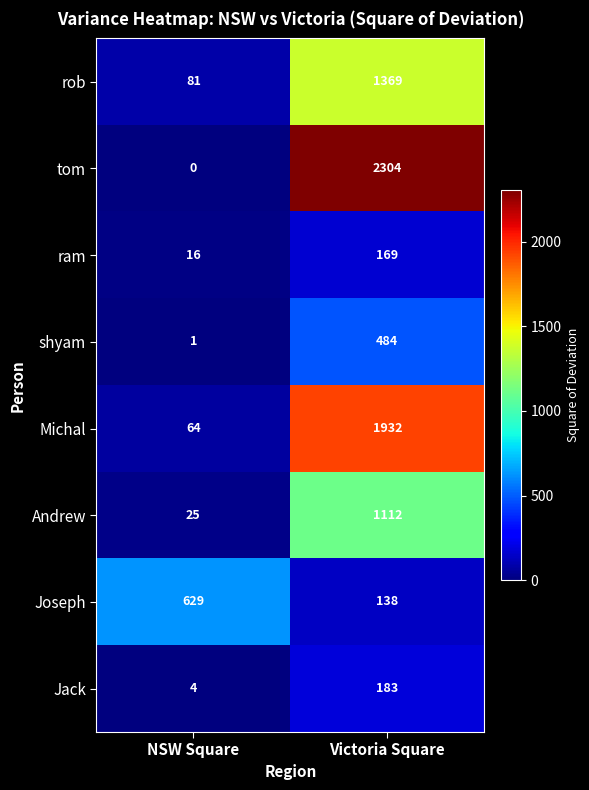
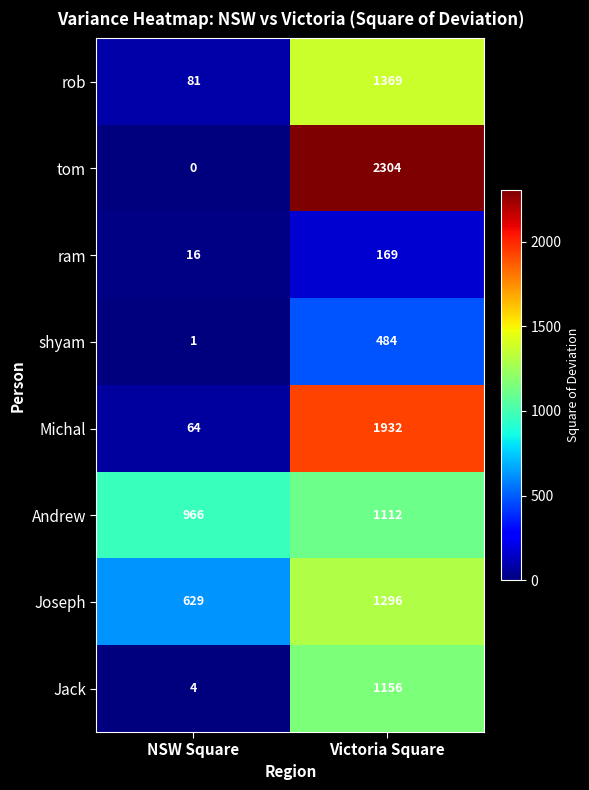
Andrew, NSW Square: 25 -> 966
Joseph, Victoria Square: 138 -> 1296
Jack, Victoria Square: 183 -> 1156
